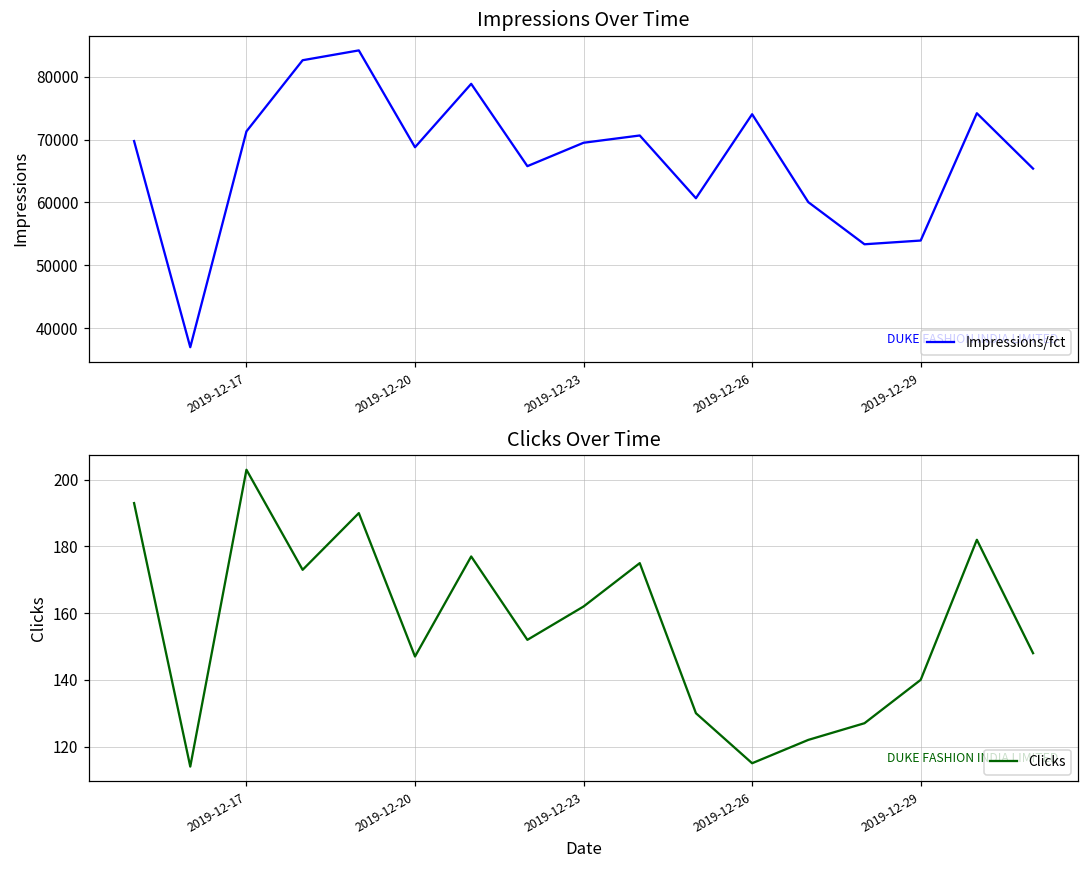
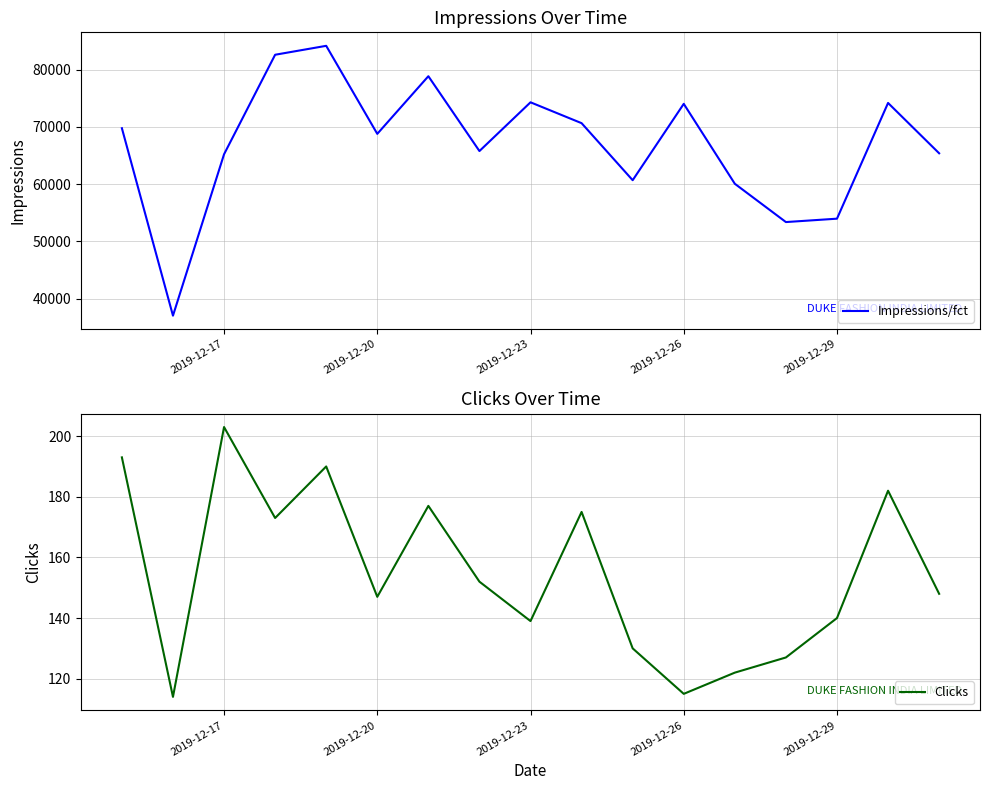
Impressions Over Time, 2019-12-17: 71000 -> 65000
Impressions Over Time, 2019-12-23: 69000 -> 74000
Clicks Over Time, 2019-12-23: 162 -> 139
